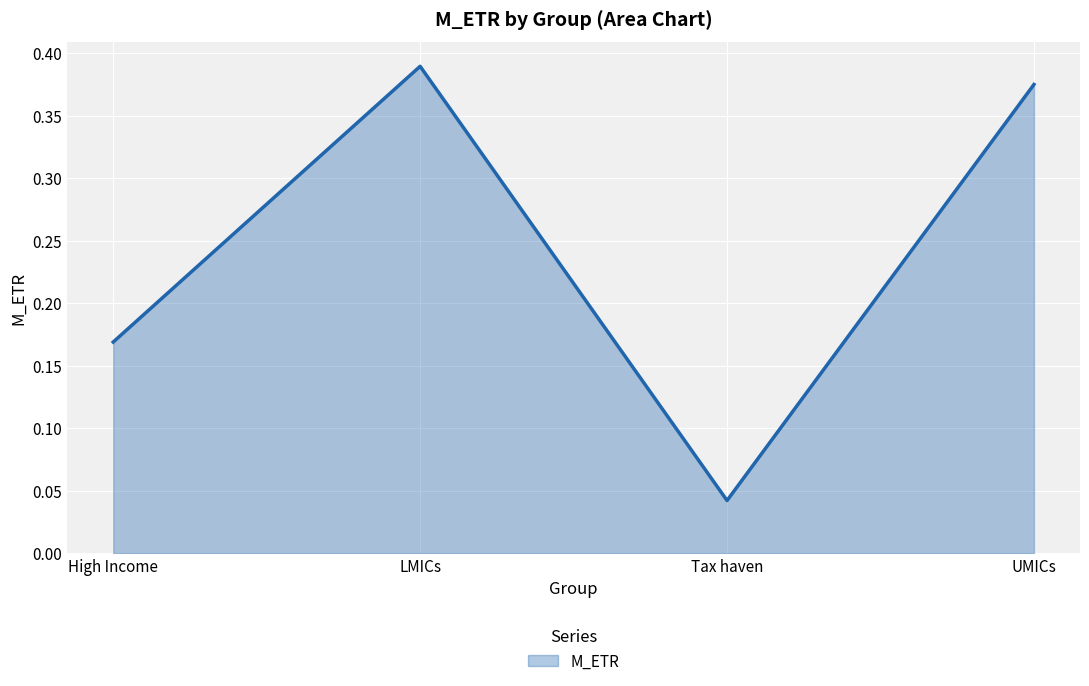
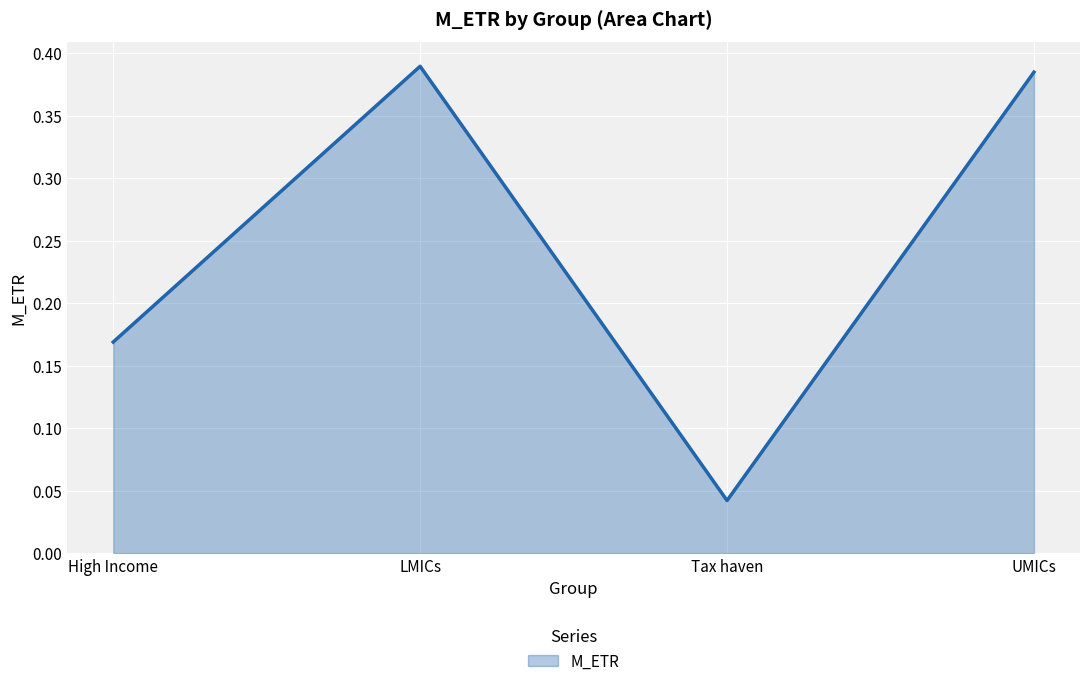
UMICs: 0.375 -> 0.385
